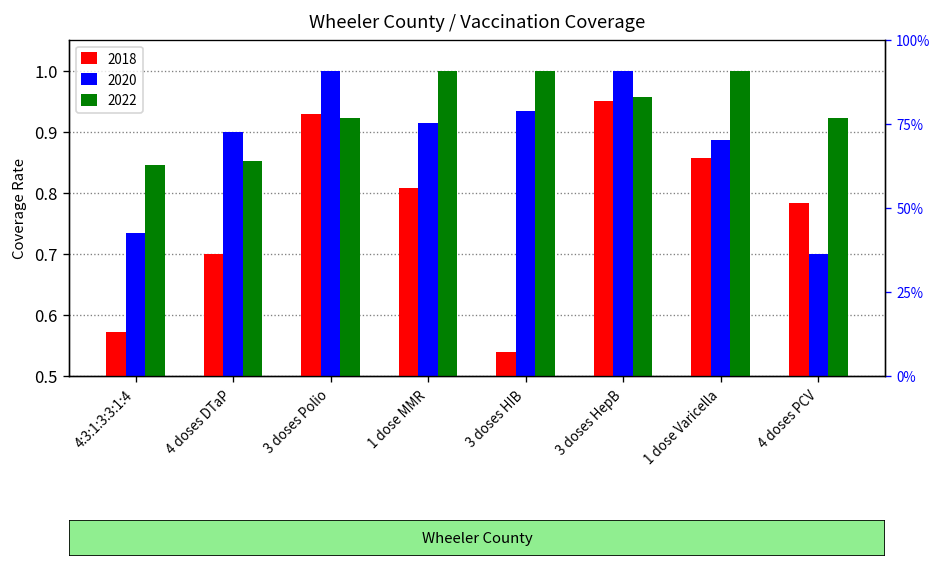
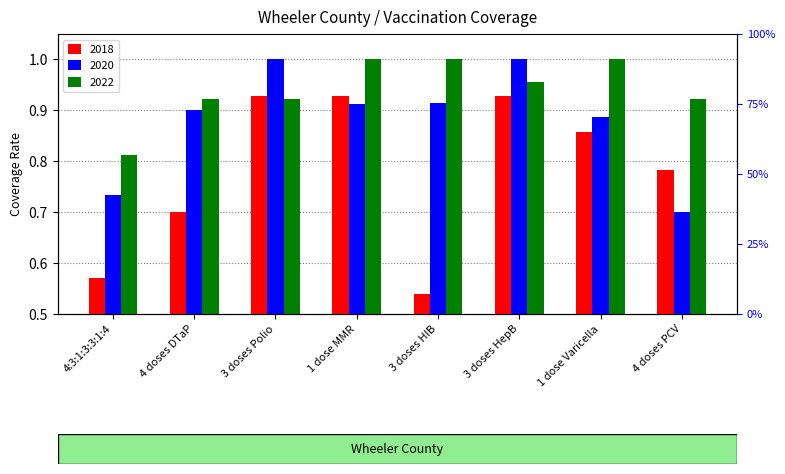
2022, 4:3:1:3:3:1:4: 0.85 -> 0.81
2022, 4 doses DTaP: 0.85 -> 0.92
2018, 1 dose MMR: 0.81 -> 0.93
2020, 3 doses HIB: 0.93 -> 0.92
2018, 3 doses HepB: 0.95 -> 0.93
